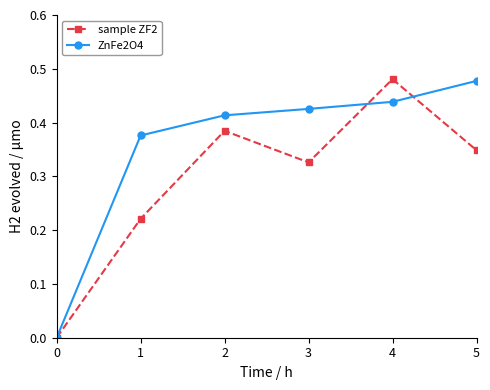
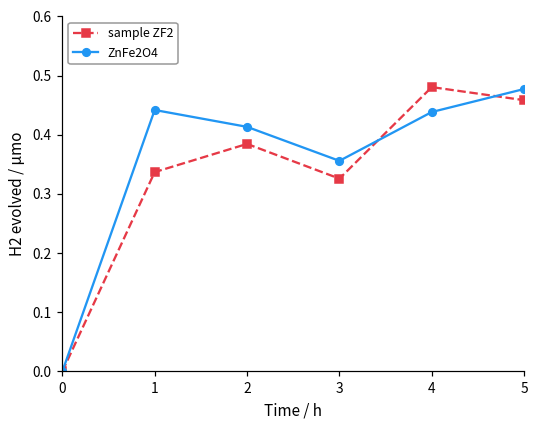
sample ZF2, 1: 0.22 -> 0.34
ZnFe2O4, 1: 0.38 -> 0.44
ZnFe2O4, 3: 0.43 -> 0.36
sample ZF2, 5: 0.35 -> 0.46
